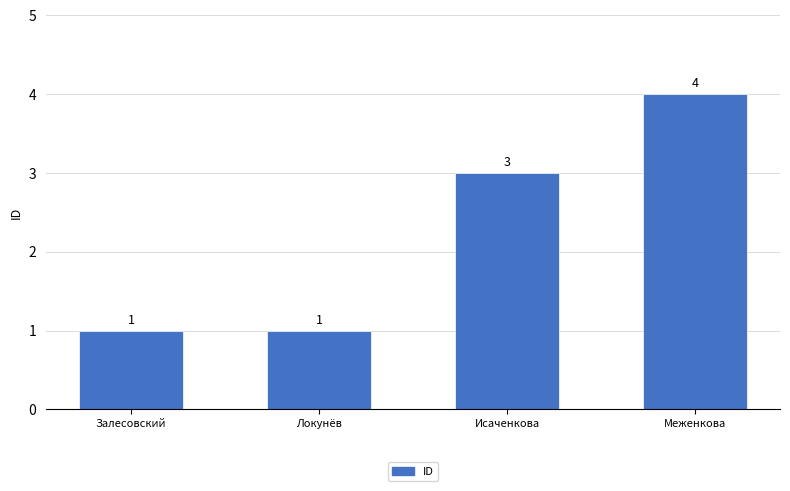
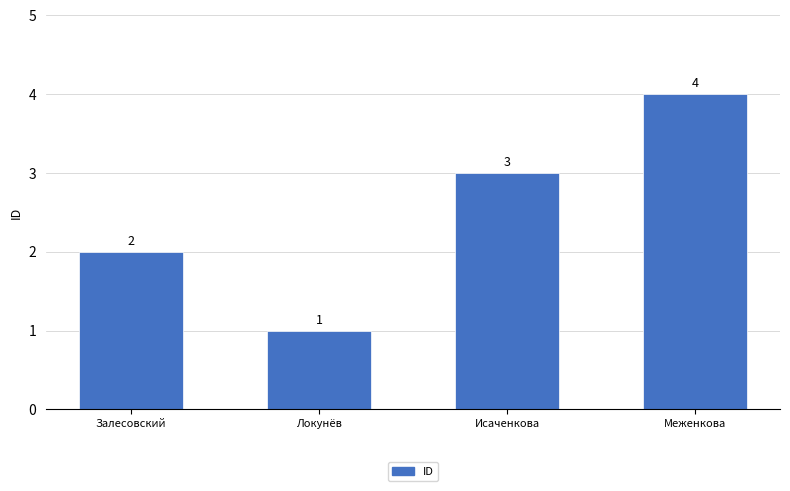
Залесовский: 1 -> 2
